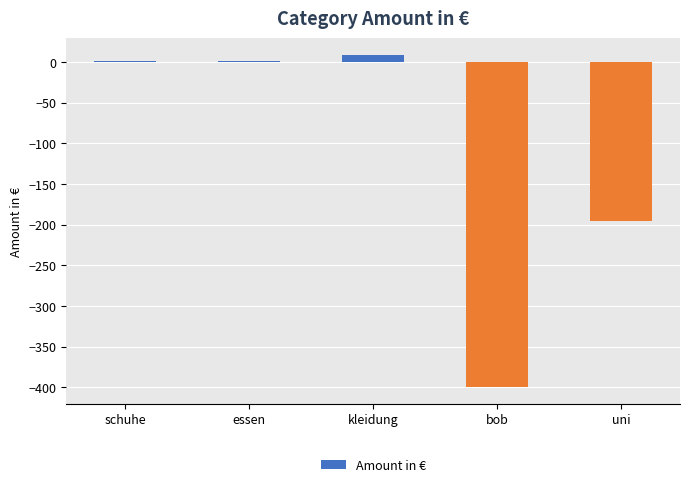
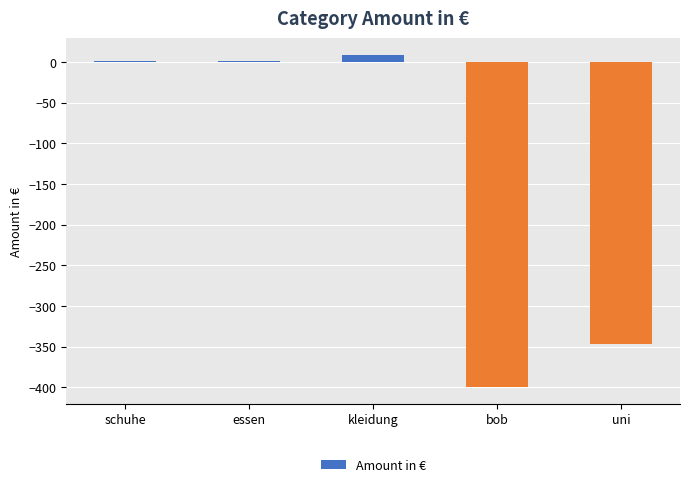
uni: -200 -> -350
